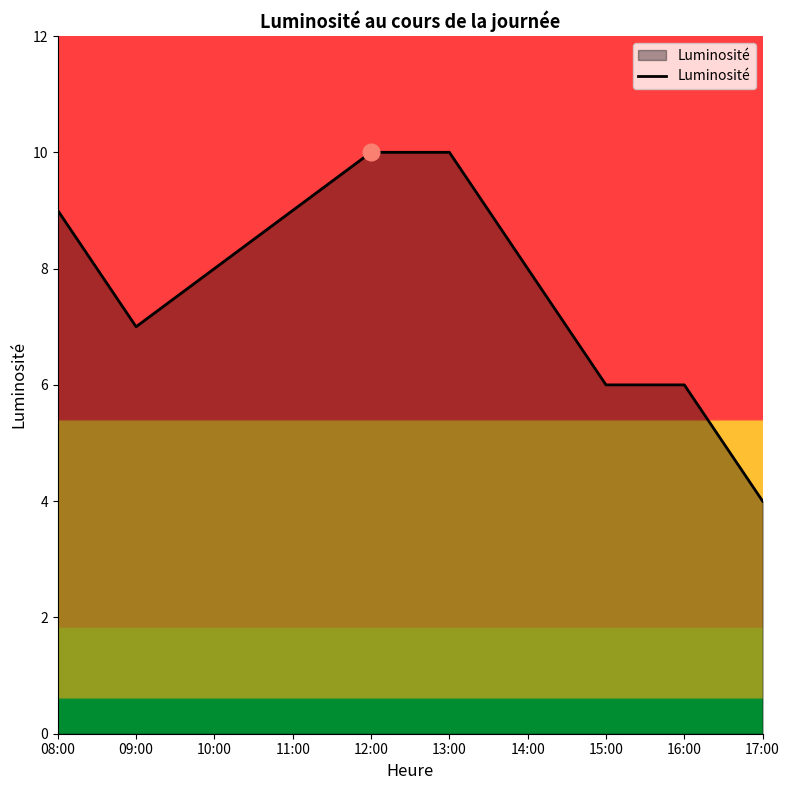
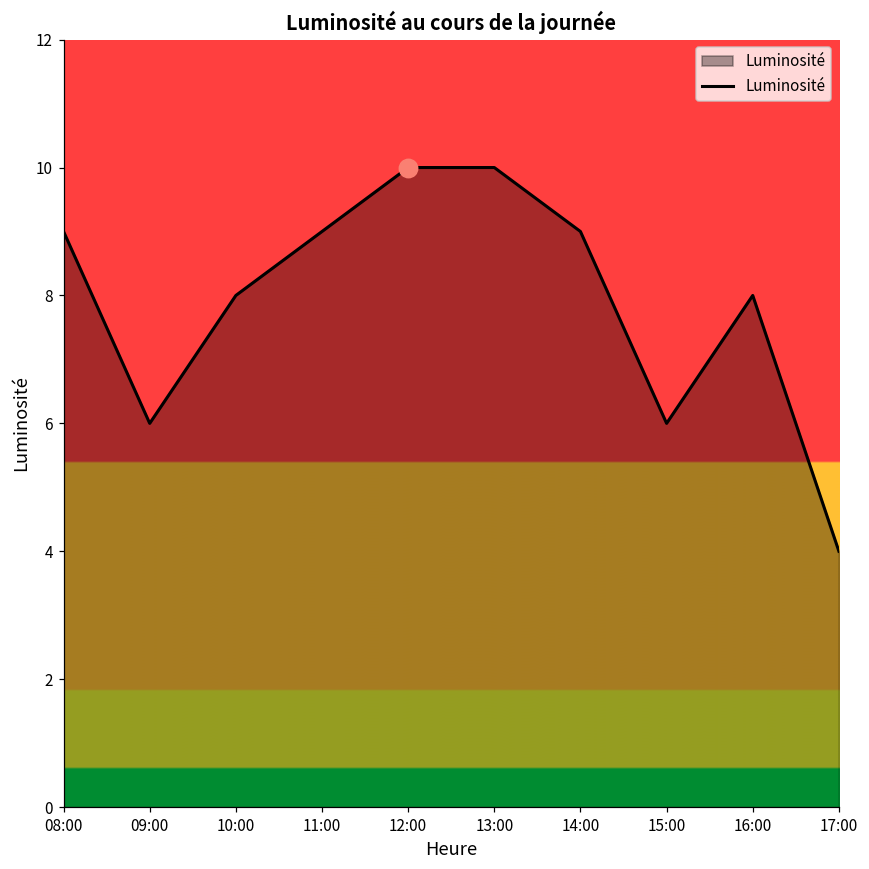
Luminosité, 09:00: 7 -> 6
Luminosité, 14:00: 8 -> 9
Luminosité, 16:00: 6 -> 8
